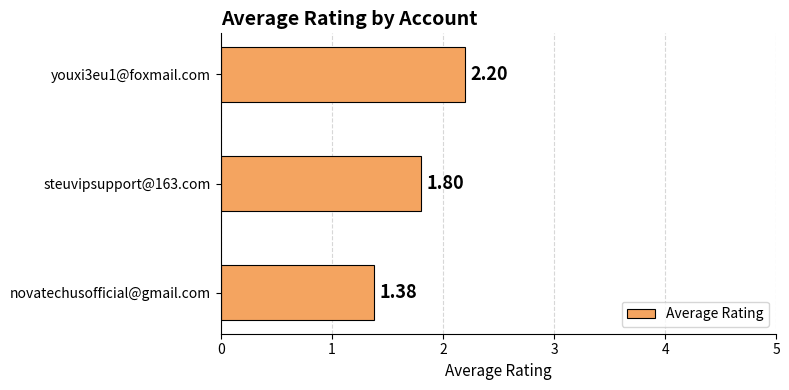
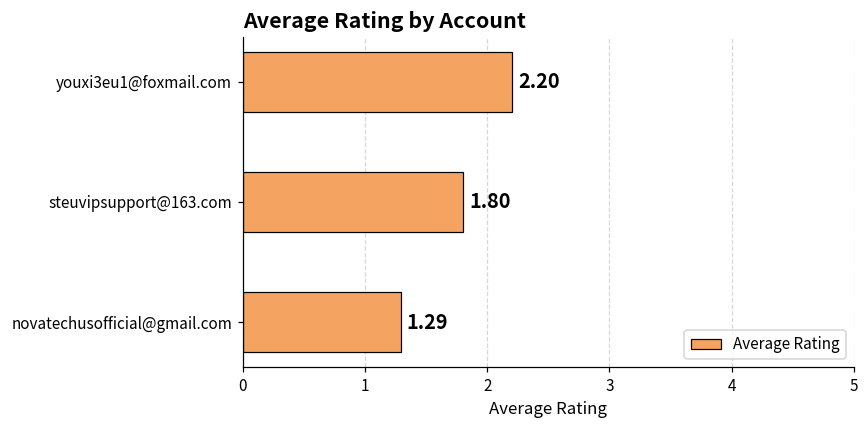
novatechusofficial@gmail.com: 1.38 -> 1.29
